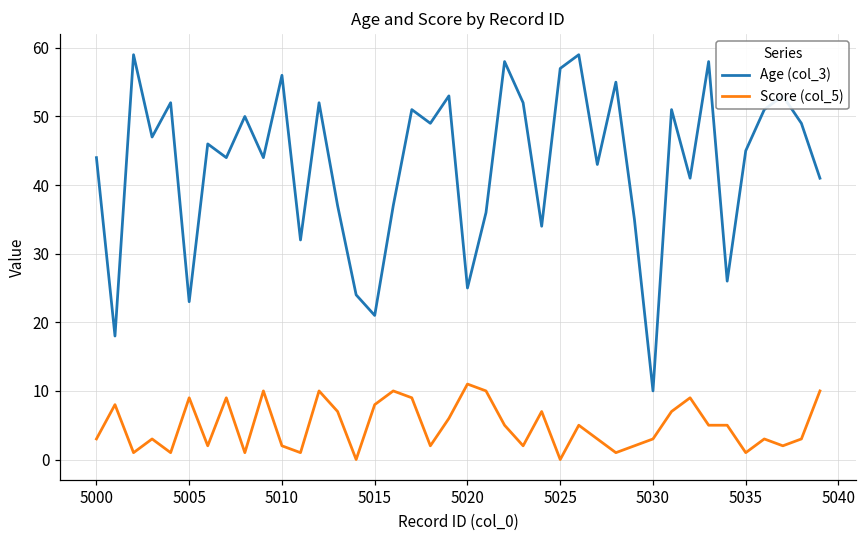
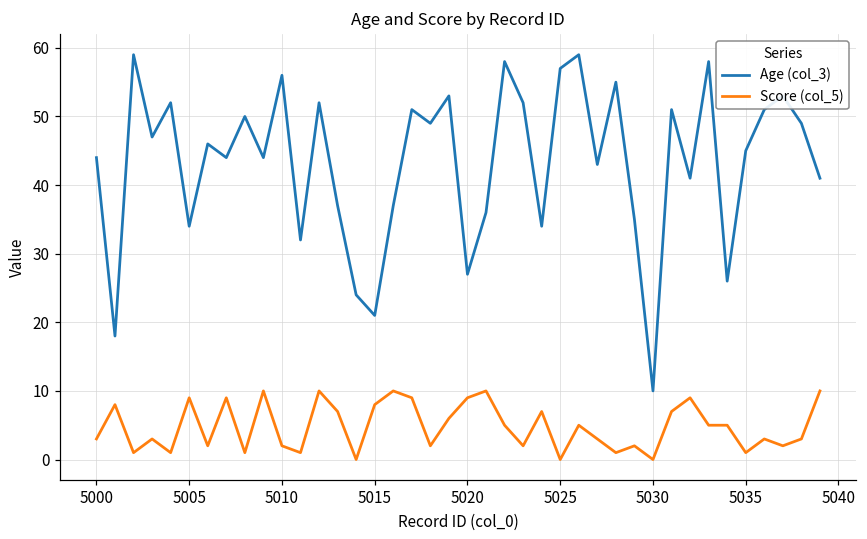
Age (col_3), 5005: 23 -> 34
Age (col_3), 5020: 25 -> 27
Score (col_5), 5020: 11 -> 9
Score (col_5), 5030: 3 -> 0
